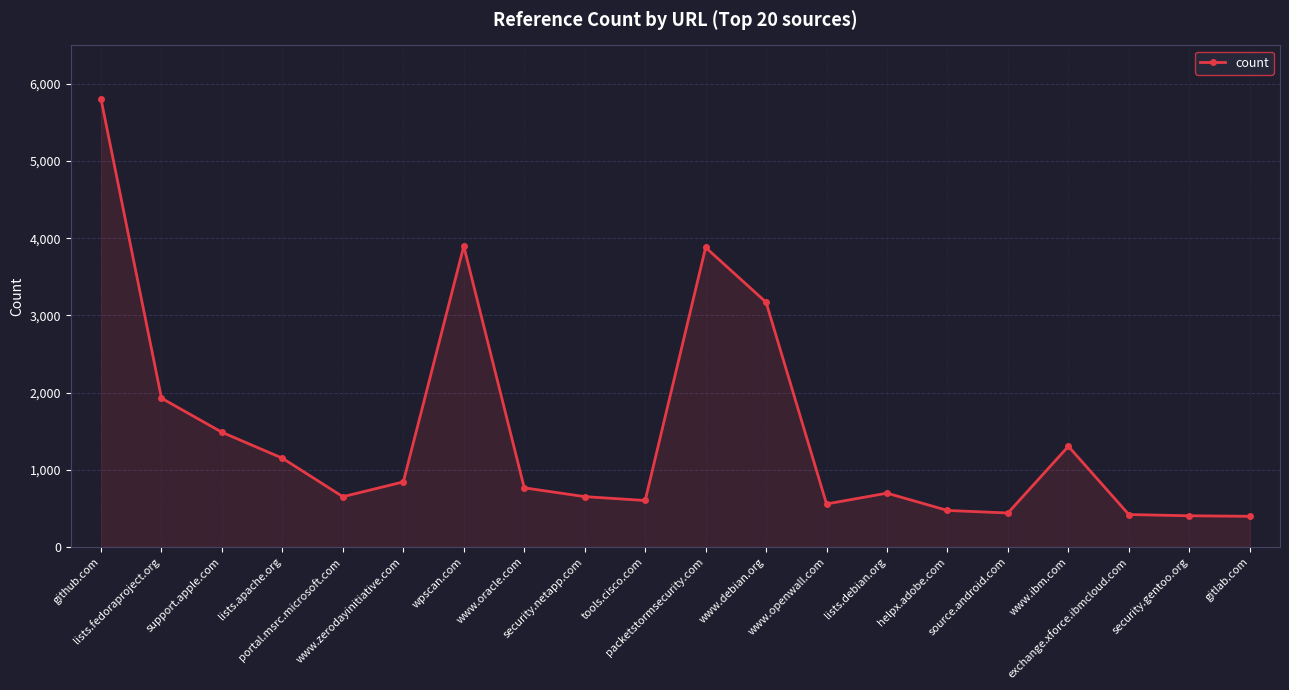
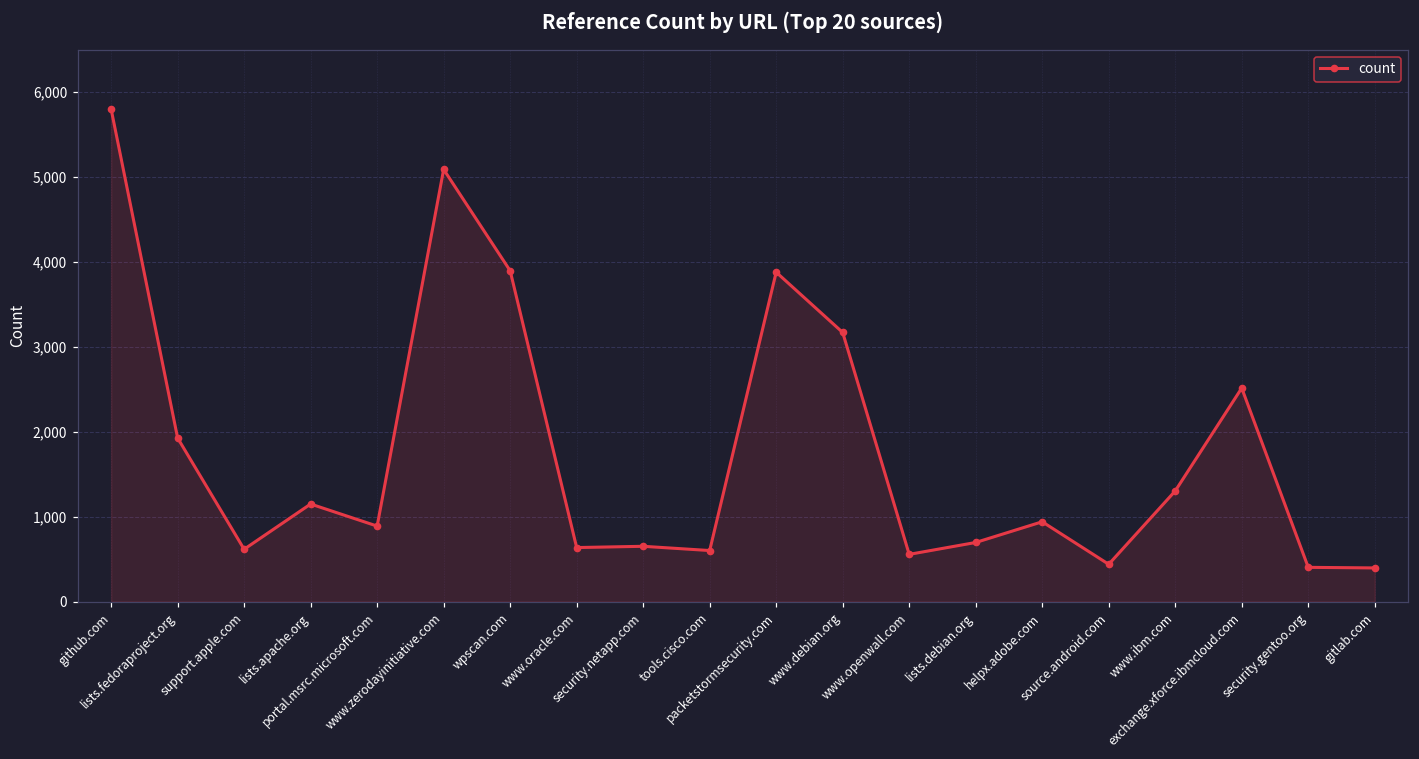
support.apple.com: 1,500 -> 600
portal.msrc.microsoft.com: 700 -> 900
www.zerodayinitiative.com: 800 -> 5,100
www.oracle.com: 800 -> 600
helpx.adobe.com: 500 -> 900
exchange.xforce.ibmcloud.com: 400 -> 2,500
